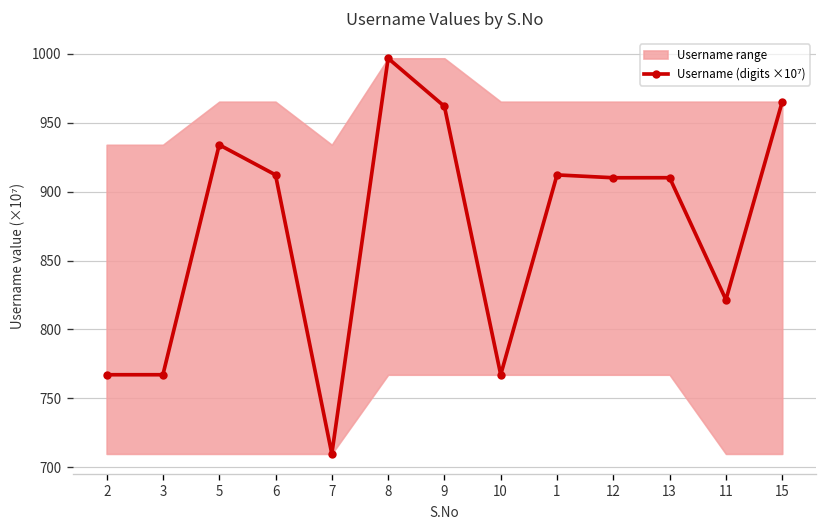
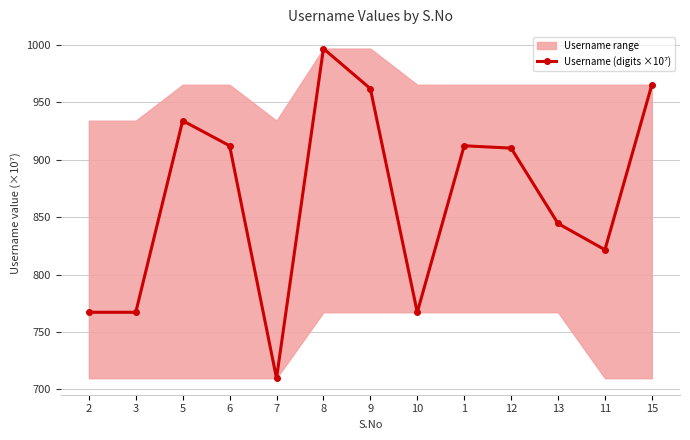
Username (digits ×10⁷), 13: 910 -> 844
